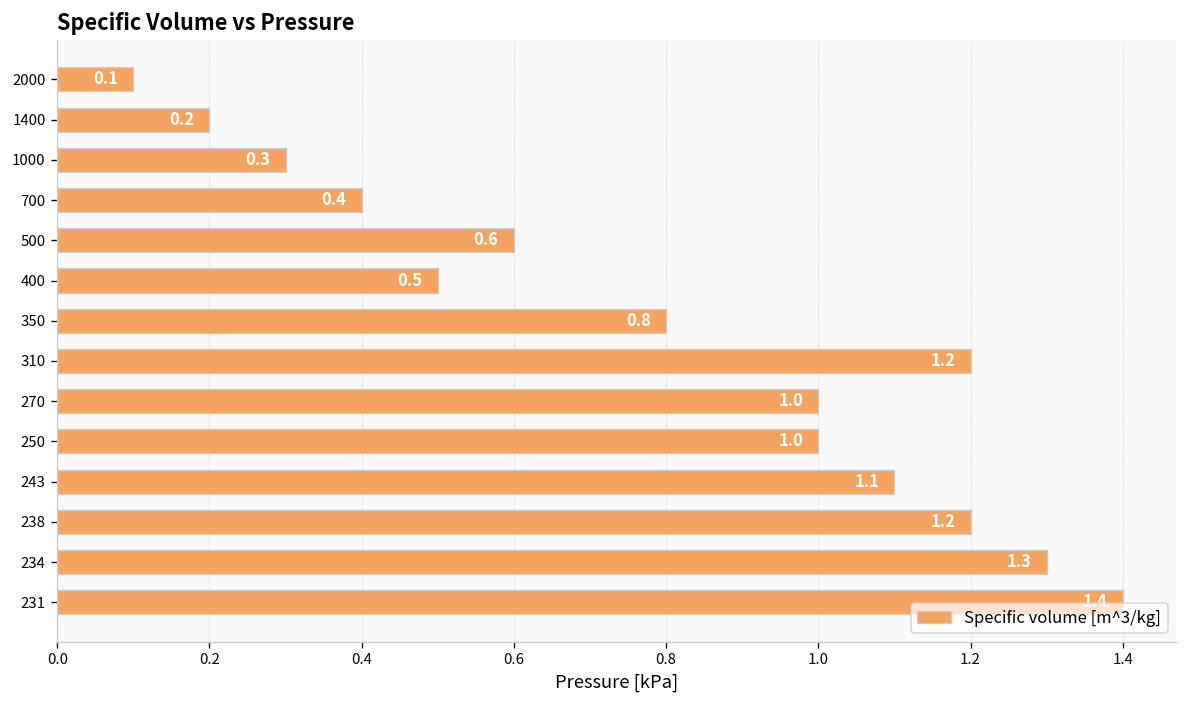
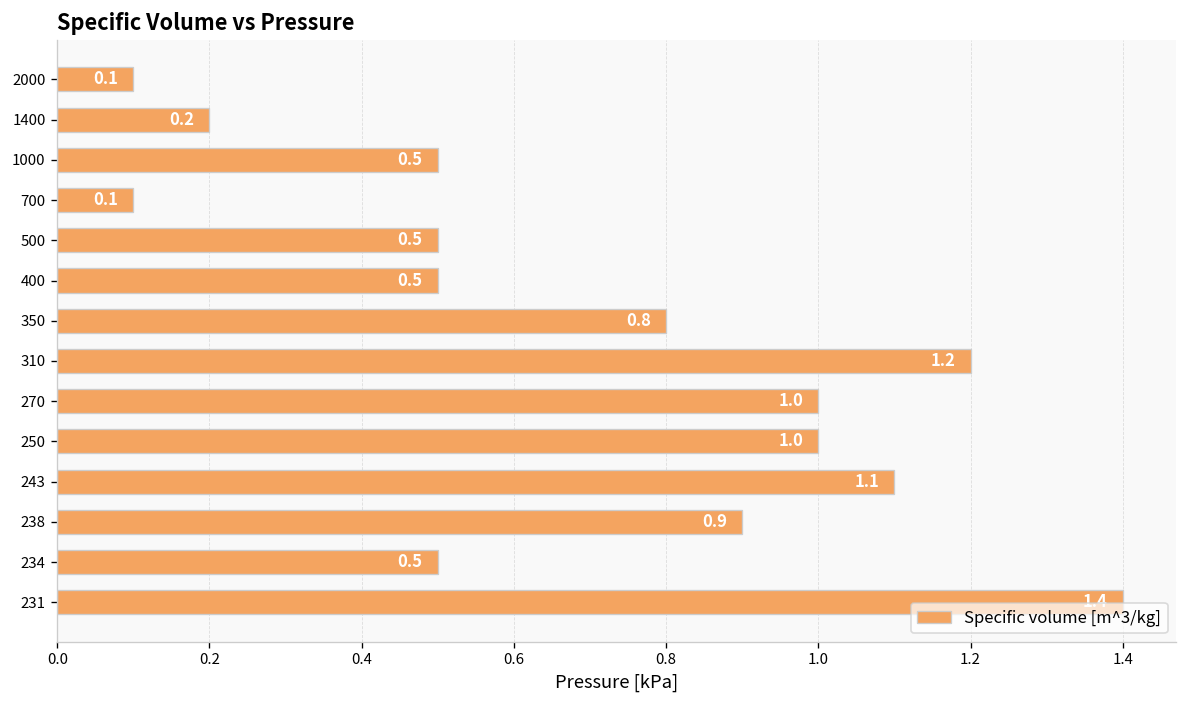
1000: 0.3 -> 0.5
700: 0.4 -> 0.1
500: 0.6 -> 0.5
238: 1.2 -> 0.9
234: 1.3 -> 0.5
